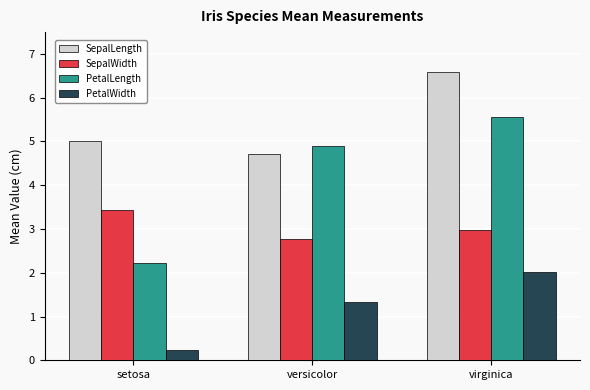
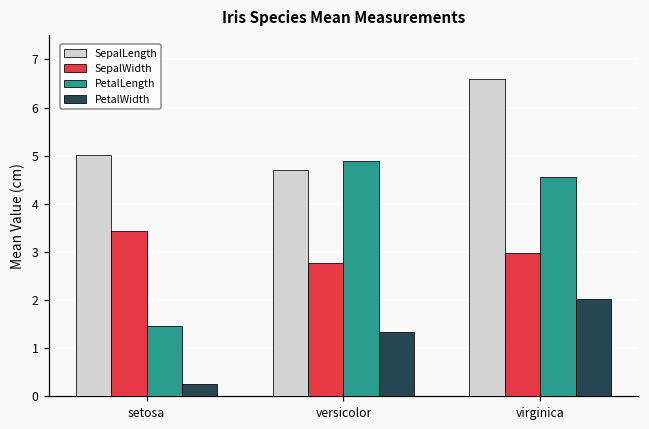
PetalLength, setosa: 2.2 -> 1.5
PetalLength, virginica: 5.6 -> 4.6
